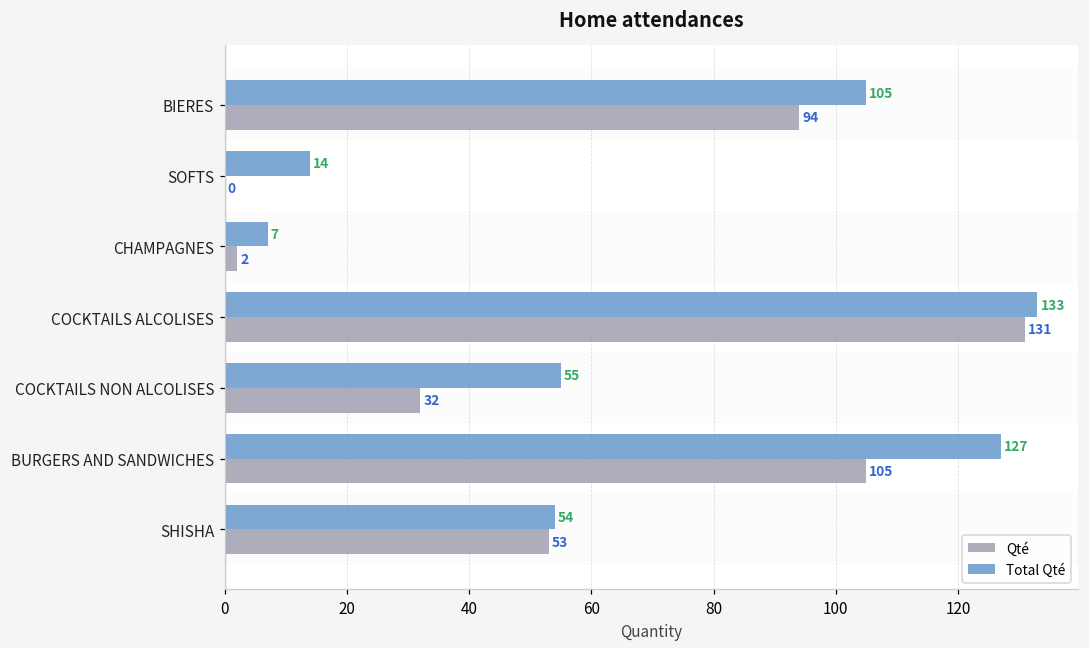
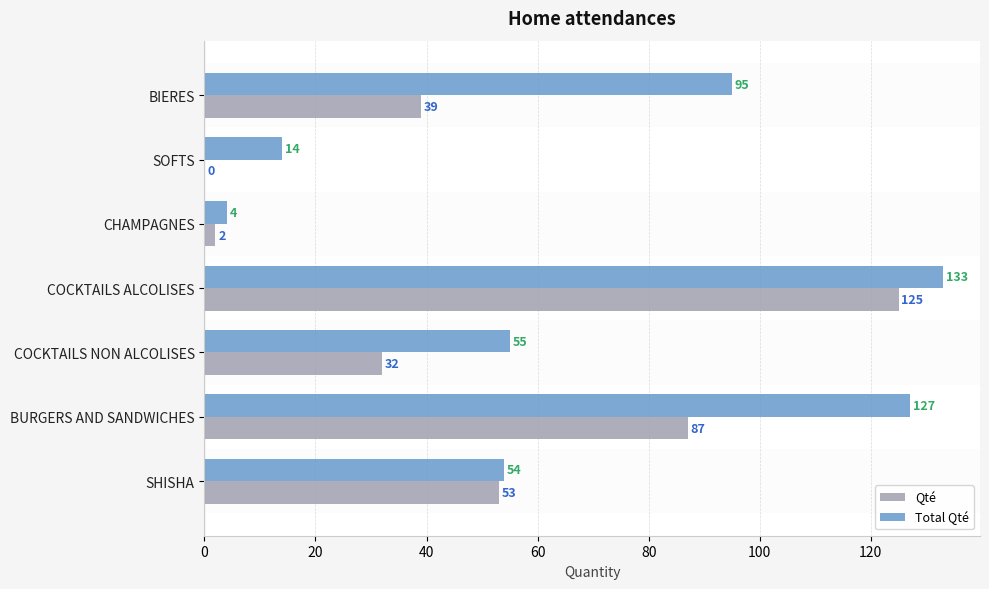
Total Qté, BIERES: 105 -> 95
Qté, BIERES: 94 -> 39
Total Qté, CHAMPAGNES: 7 -> 4
Qté, COCKTAILS ALCOLISES: 131 -> 125
Qté, BURGERS AND SANDWICHES: 105 -> 87
